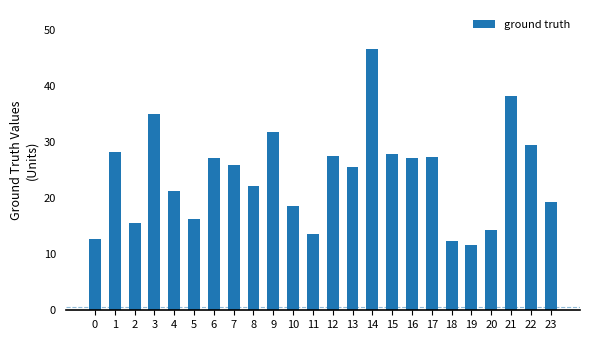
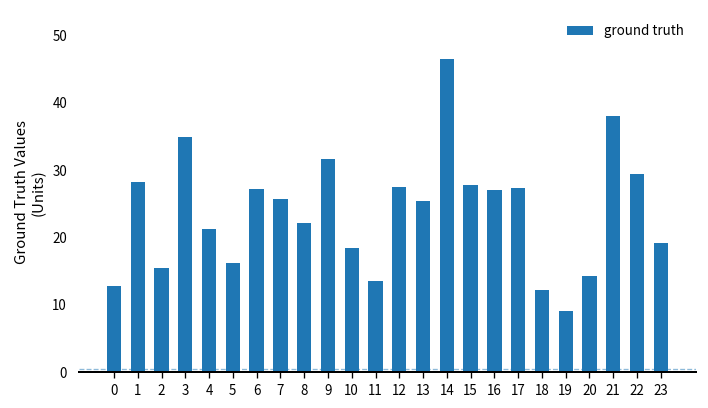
19: 12 -> 9
